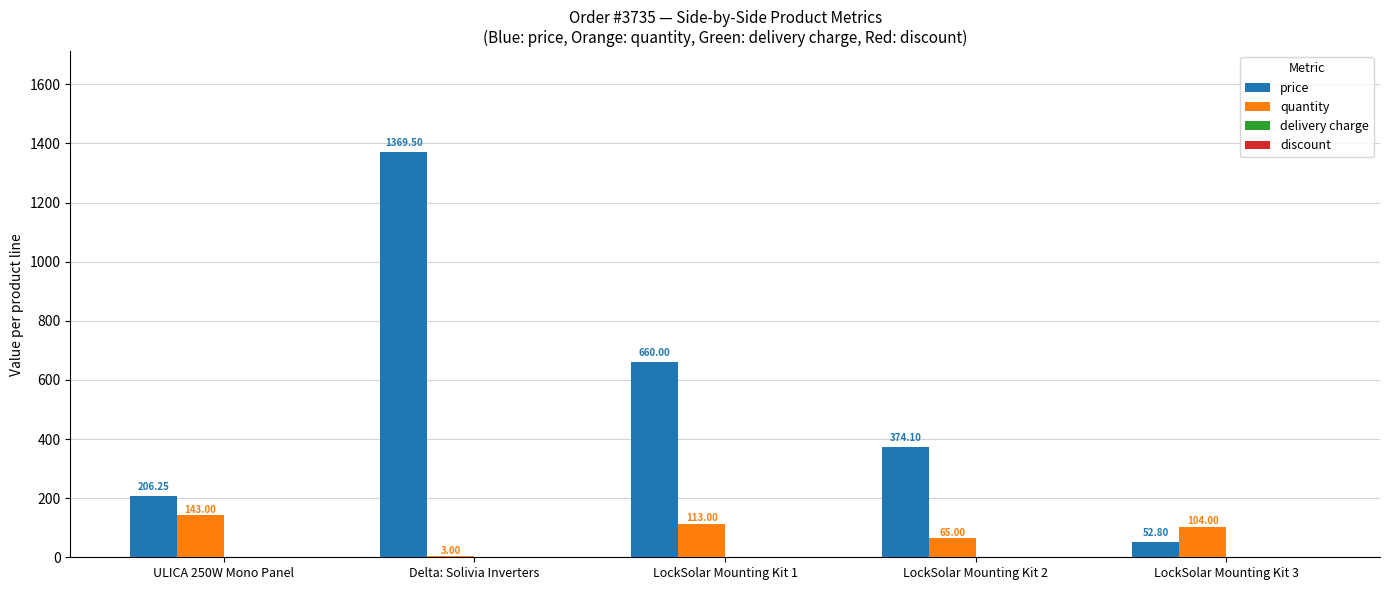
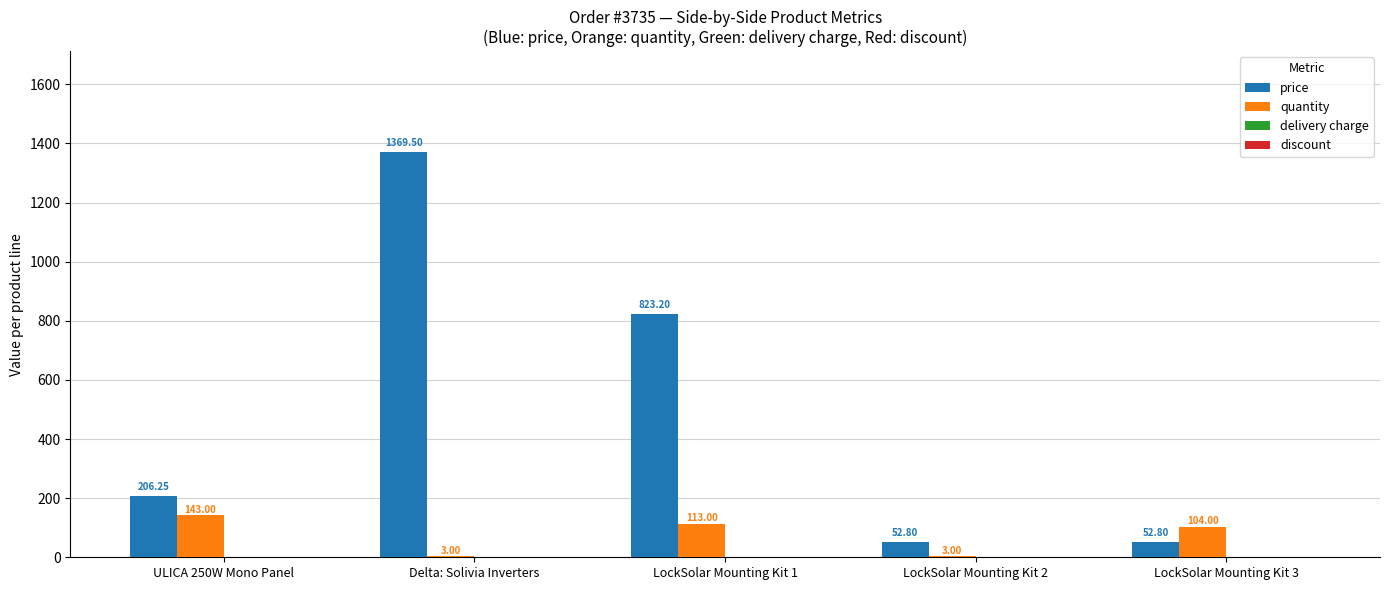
price, LockSolar Mounting Kit 1: 660.00 -> 823.20
price, LockSolar Mounting Kit 2: 374.10 -> 52.80
quantity, LockSolar Mounting Kit 2: 65.00 -> 3.00
